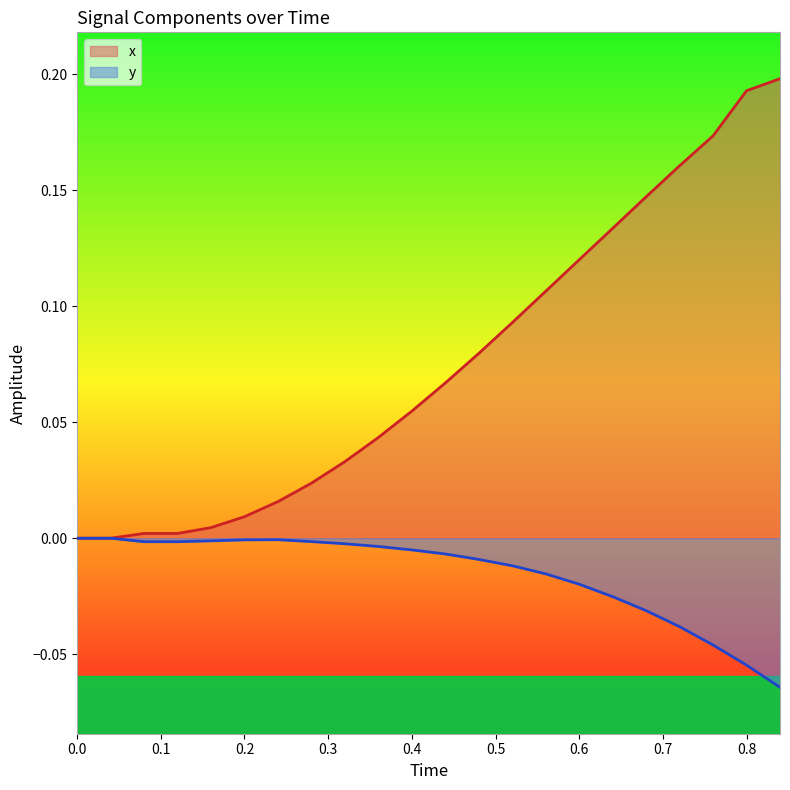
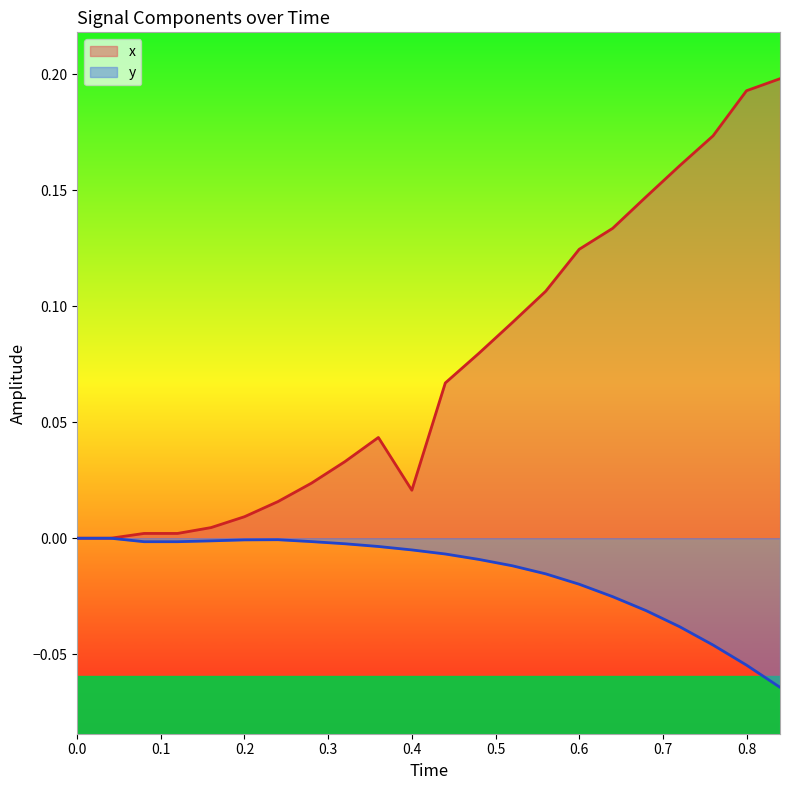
x, 0.4: 0.055 -> 0.021
x, 0.6: 0.120 -> 0.125
